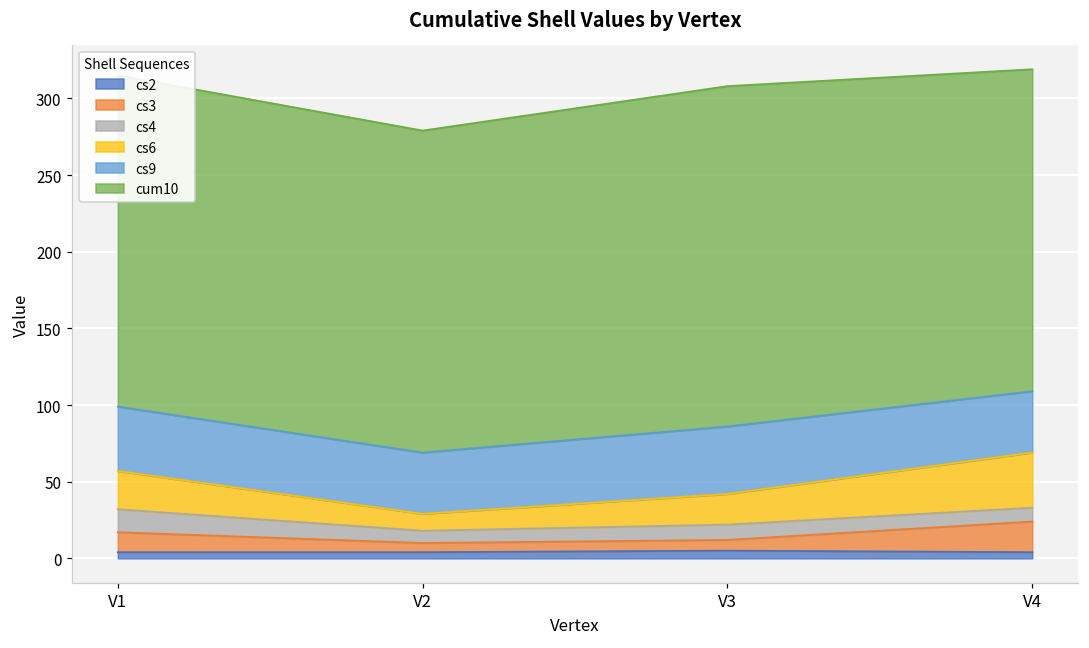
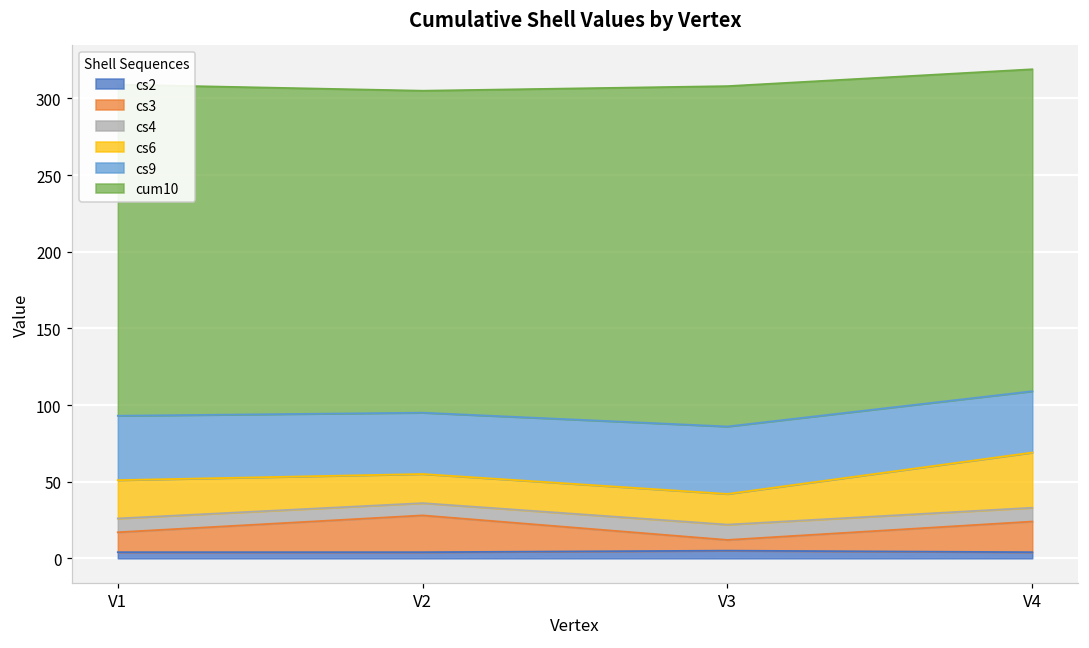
cs4, V1: 15 -> 9
cs3, V2: 6 -> 24
cs6, V2: 11 -> 19
